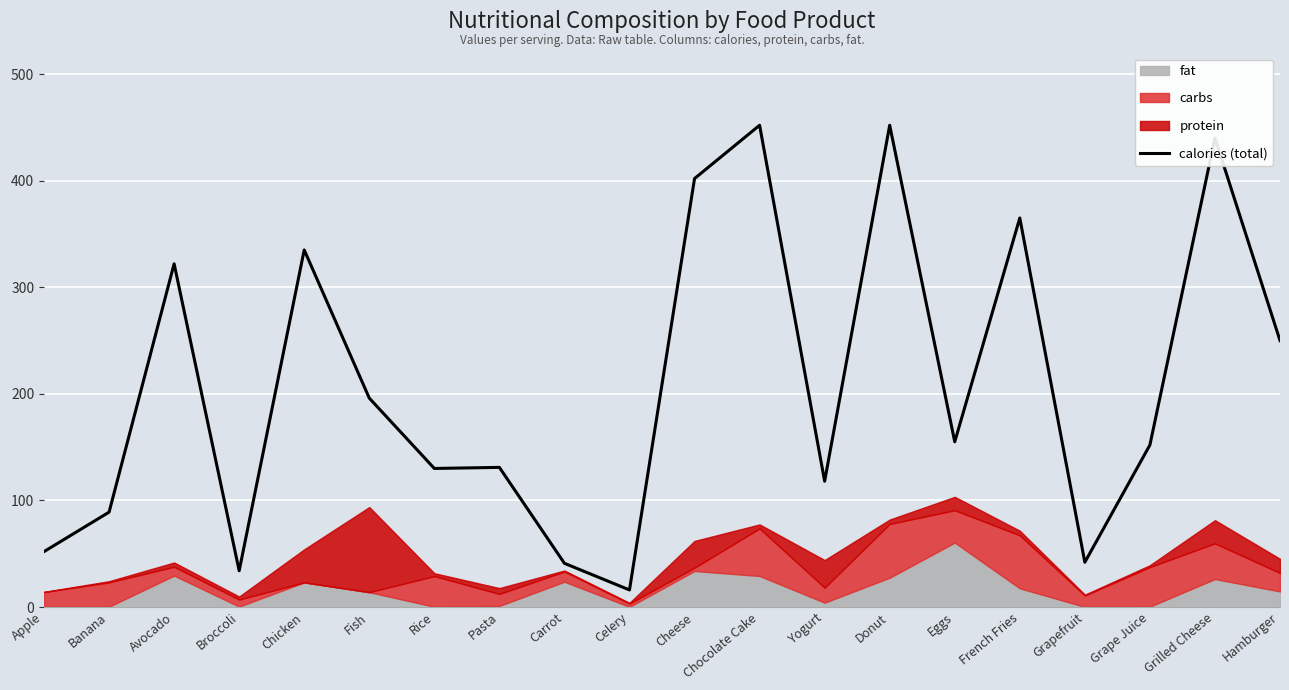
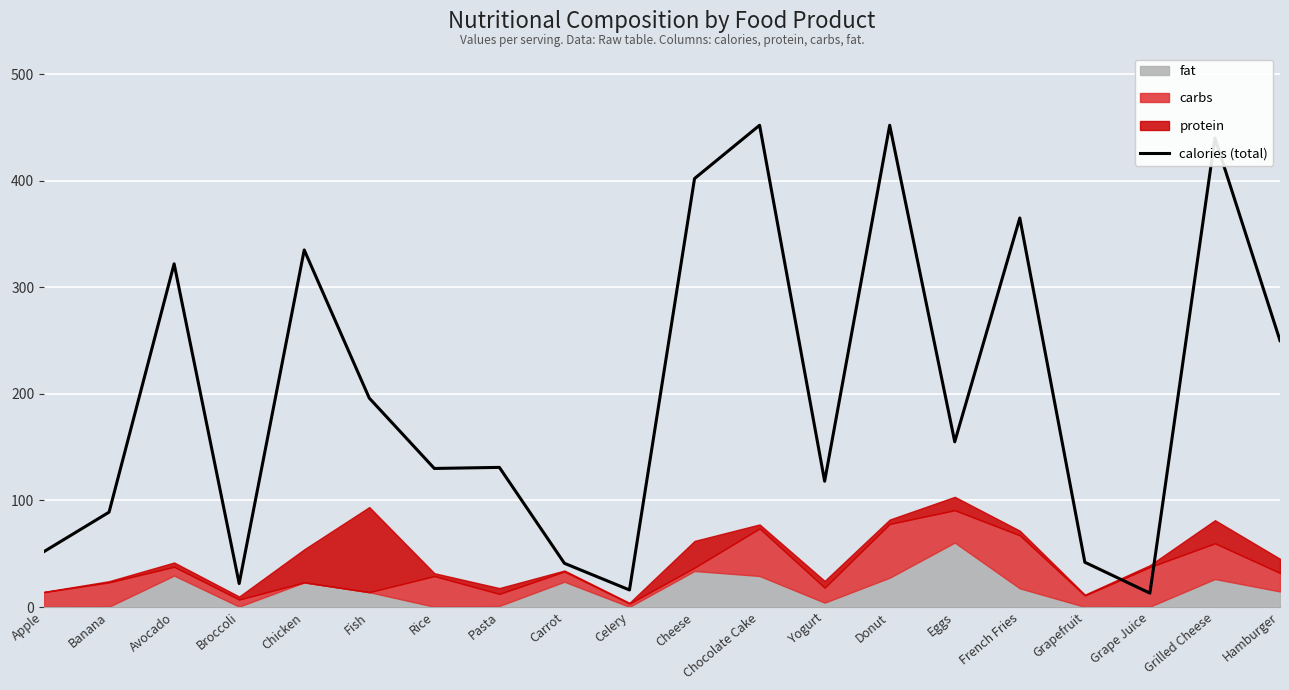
calories (total), Broccoli: 34 -> 22
protein, Yogurt: 26 -> 6
calories (total), Grape Juice: 152 -> 13
